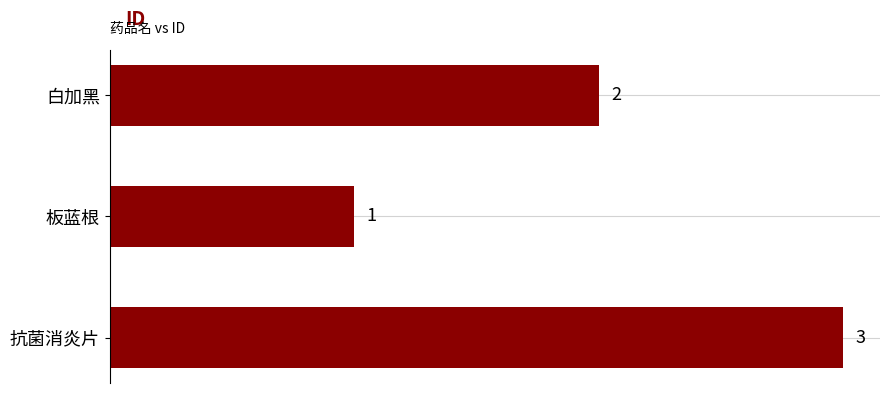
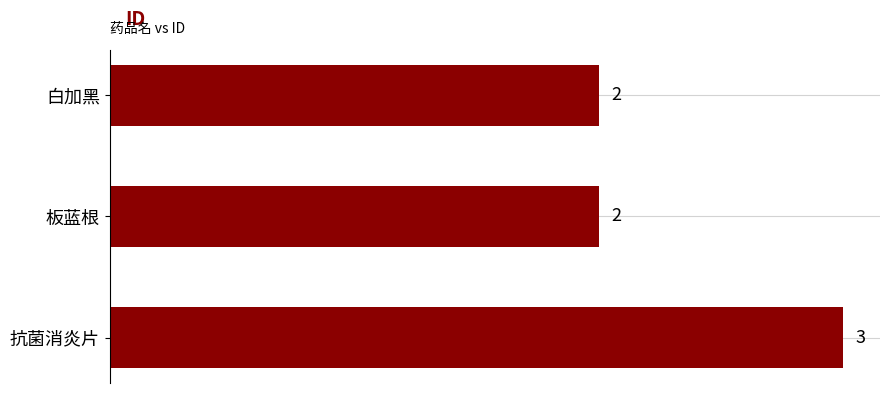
板蓝根: 1 -> 2
